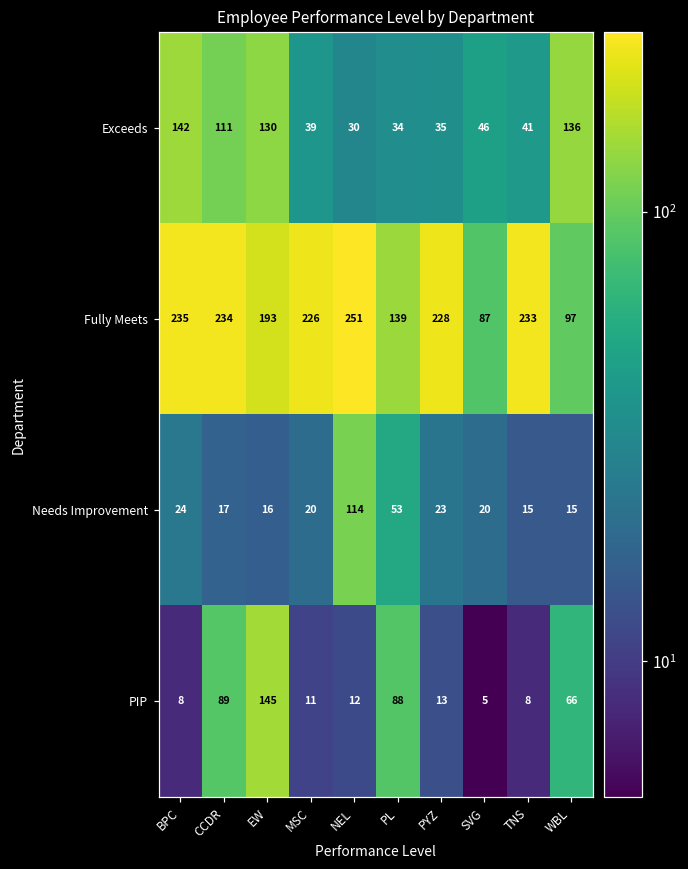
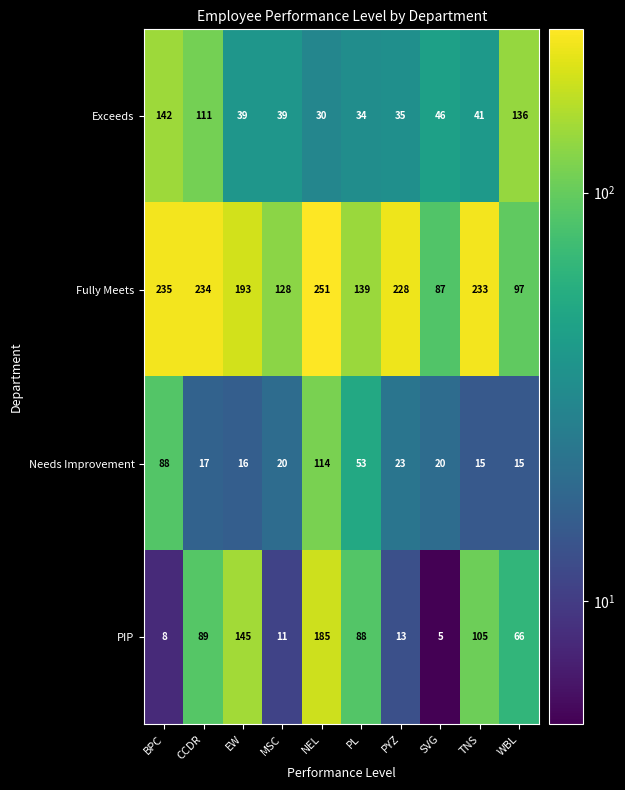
Exceeds, EW: 130 -> 39
Fully Meets, MSC: 226 -> 128
Needs Improvement, BPC: 24 -> 88
PIP, NEL: 12 -> 185
PIP, TNS: 8 -> 105
